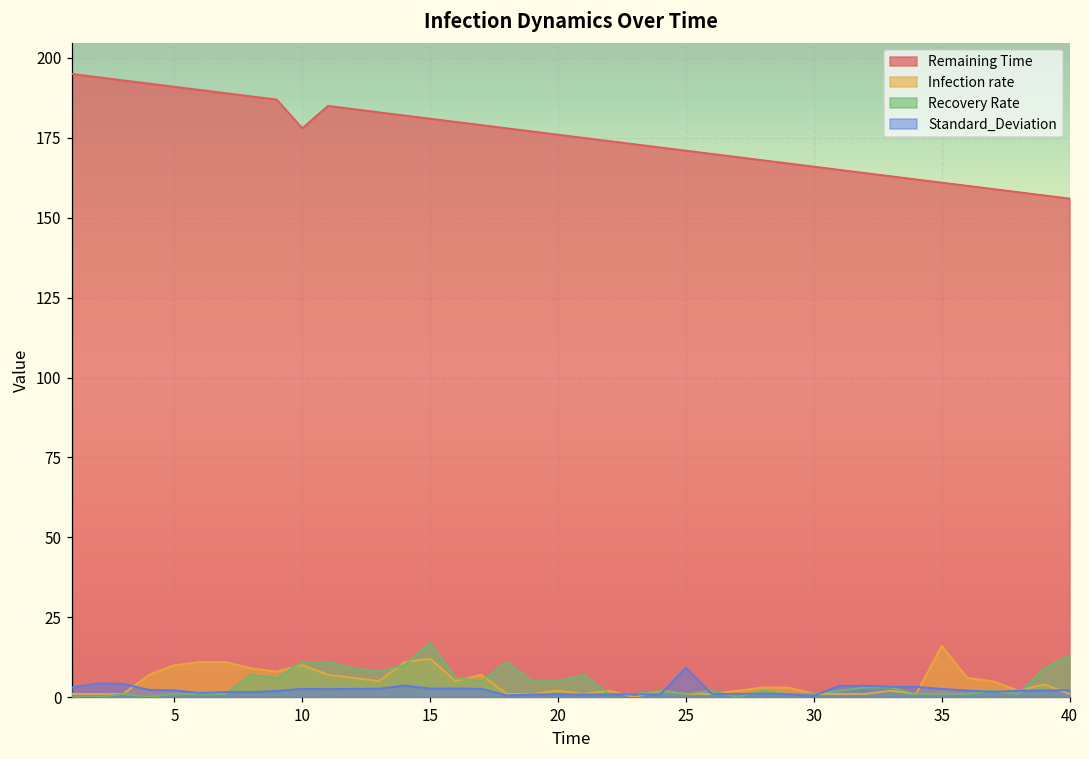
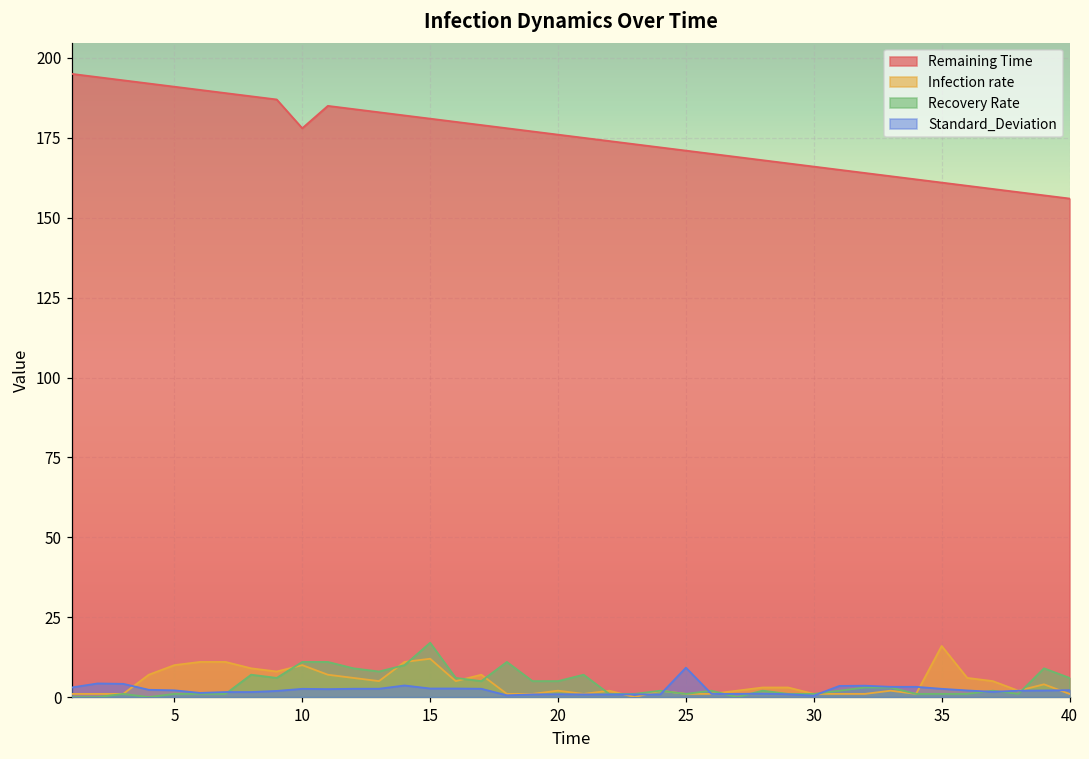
Recovery Rate, 40: 13 -> 6
